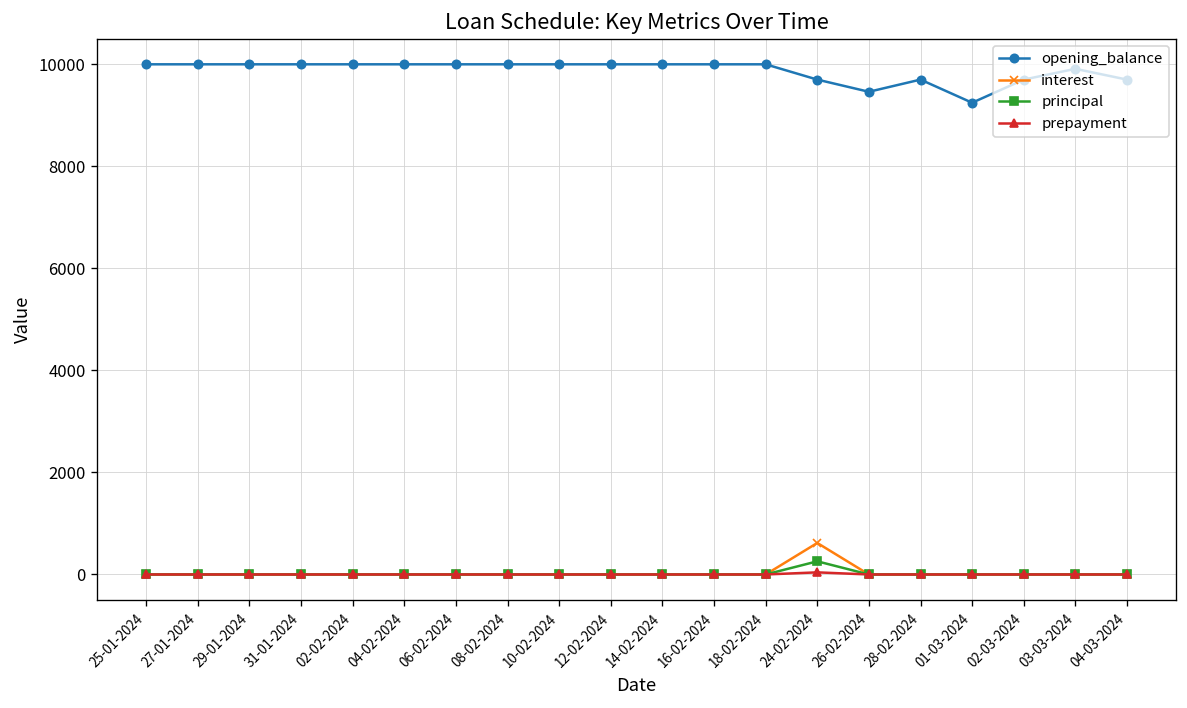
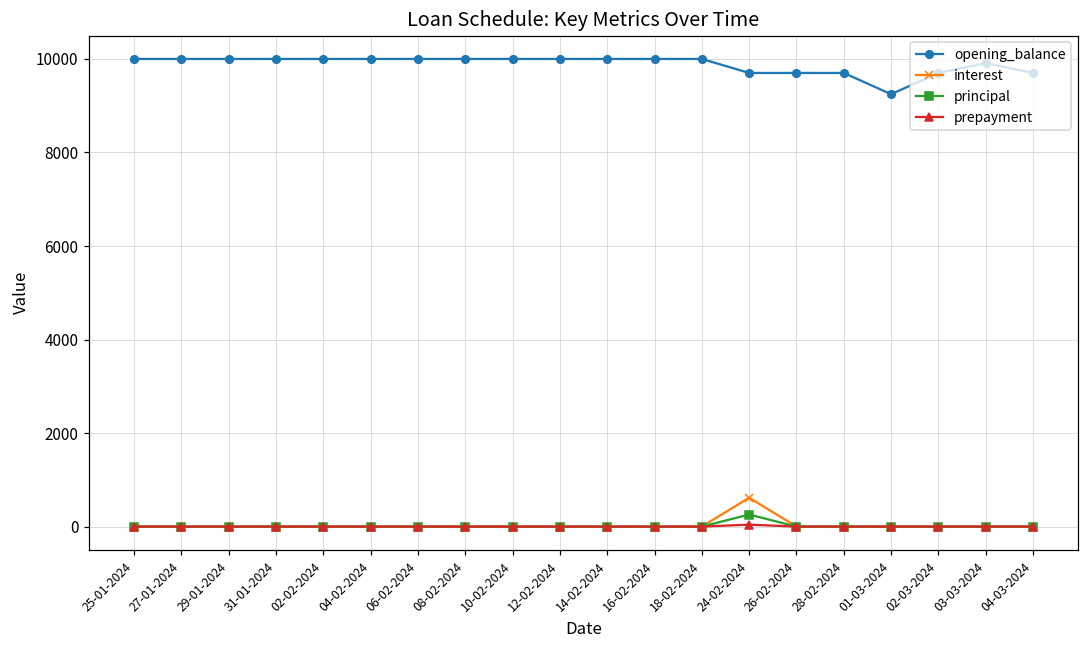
opening_balance, 26-02-2024: 9500 -> 9700
